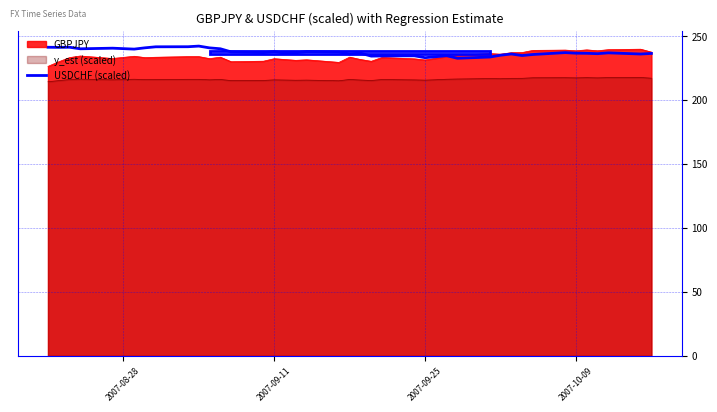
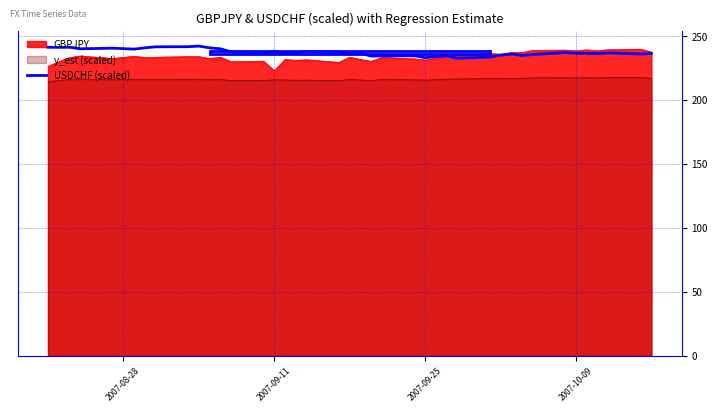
GBPJPY, 2007-09-11: 232 -> 223
